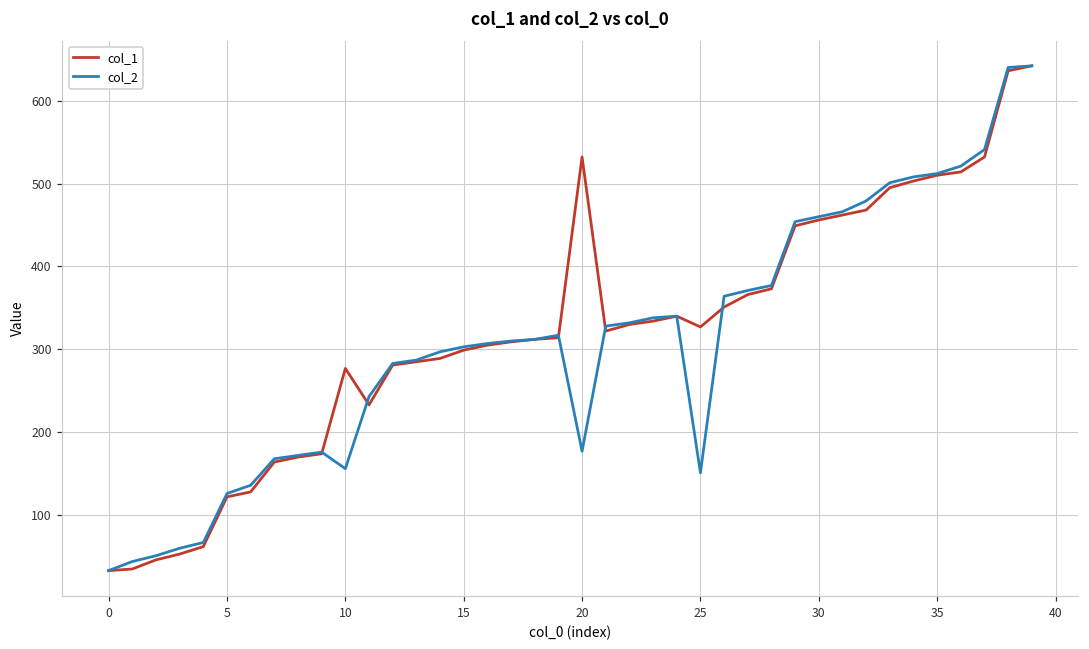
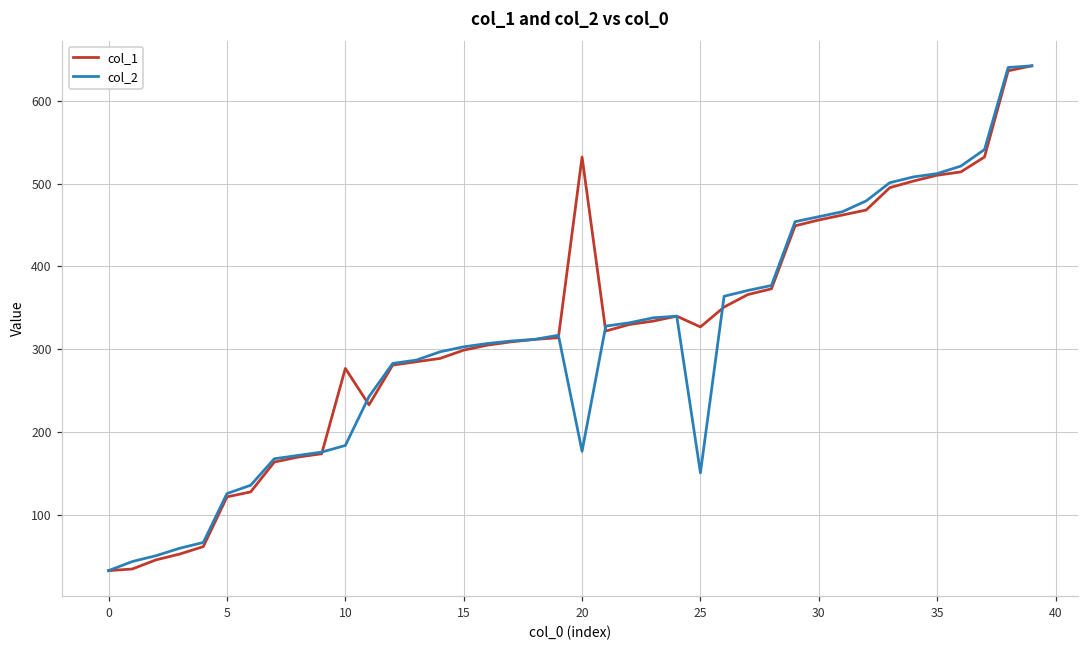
col_2, 10: 160 -> 180
